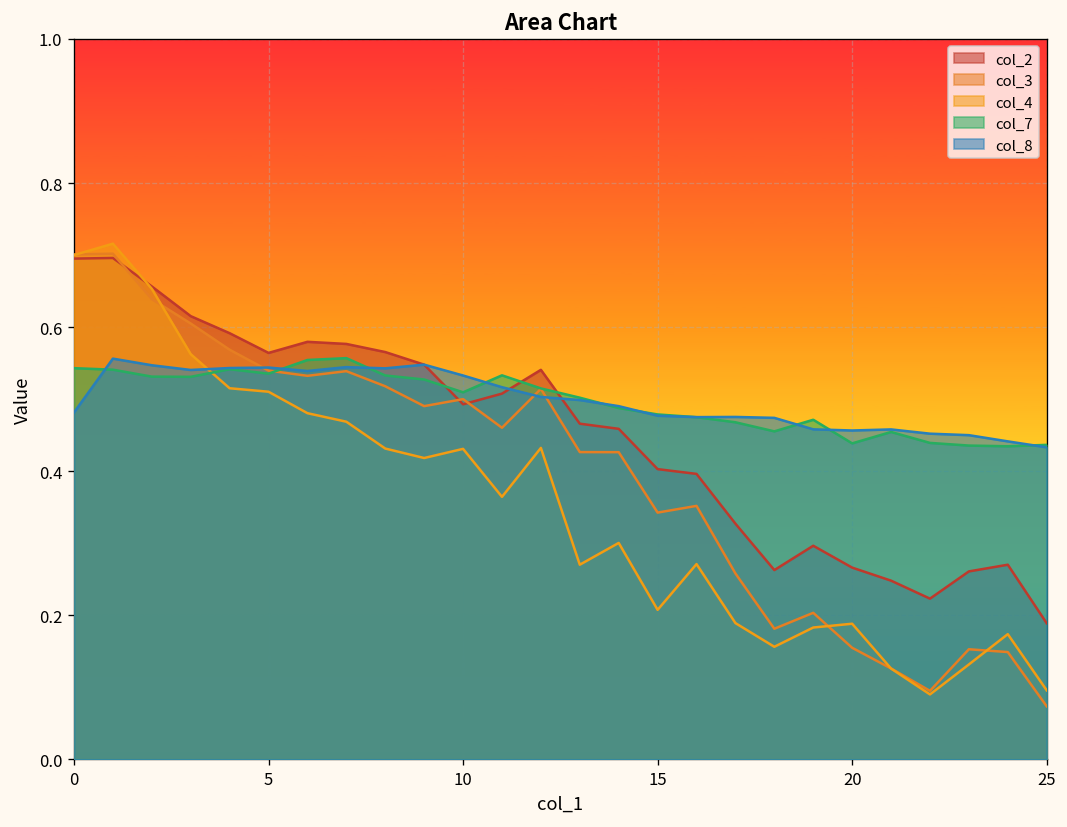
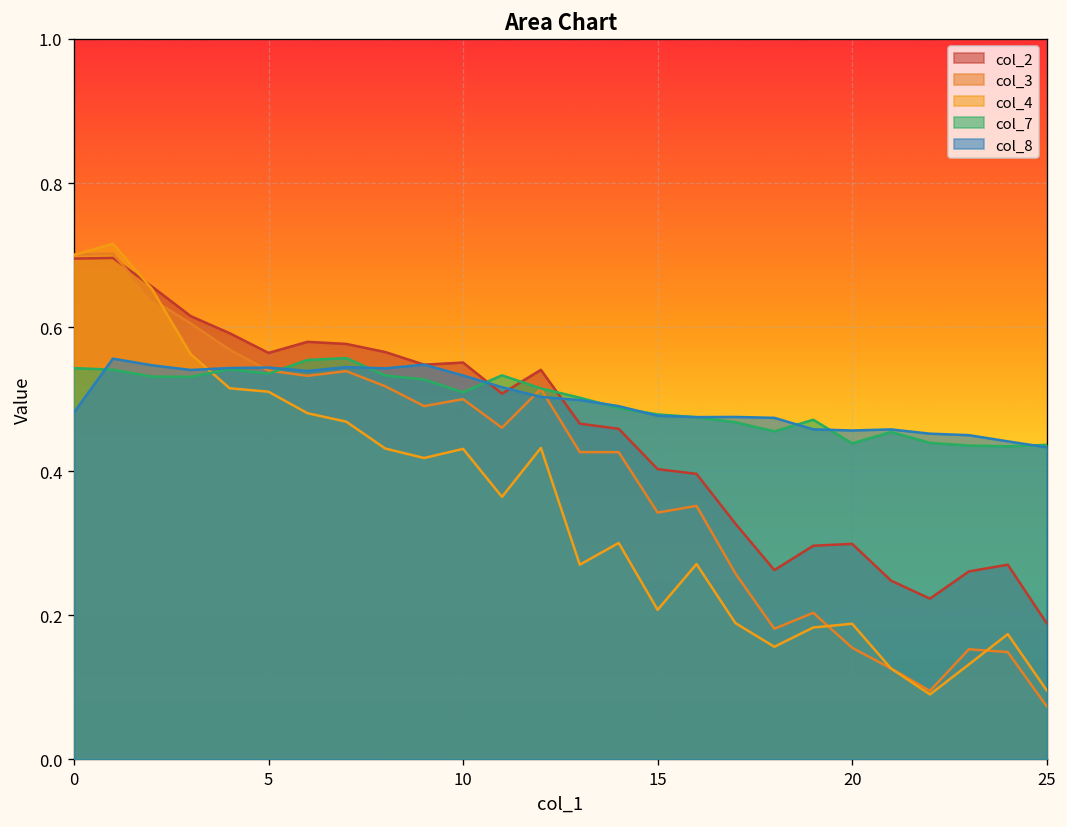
col_2, 10: 0.49 -> 0.55
col_2, 20: 0.27 -> 0.30
